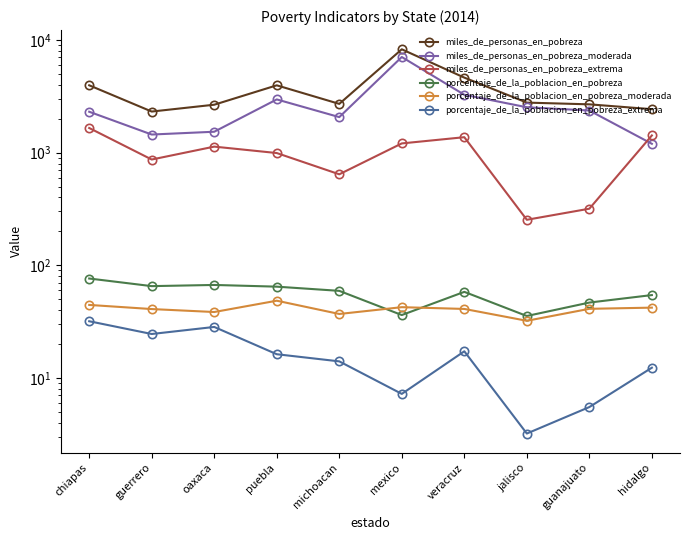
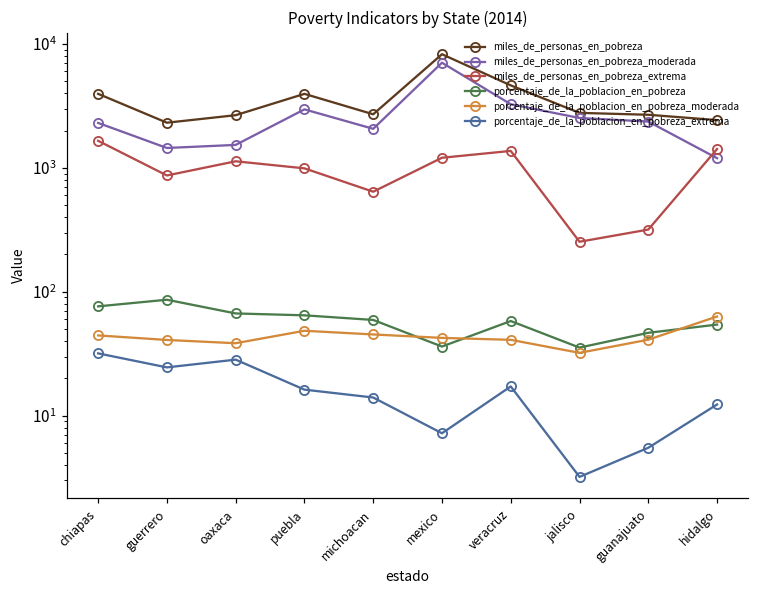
porcentaje_de_la_poblacion_en_pobreza, guerrero: 70 -> 90
porcentaje_de_la_poblacion_en_pobreza_moderada, michoacan: 37 -> 45
porcentaje_de_la_poblacion_en_pobreza_moderada, hidalgo: 42 -> 60
